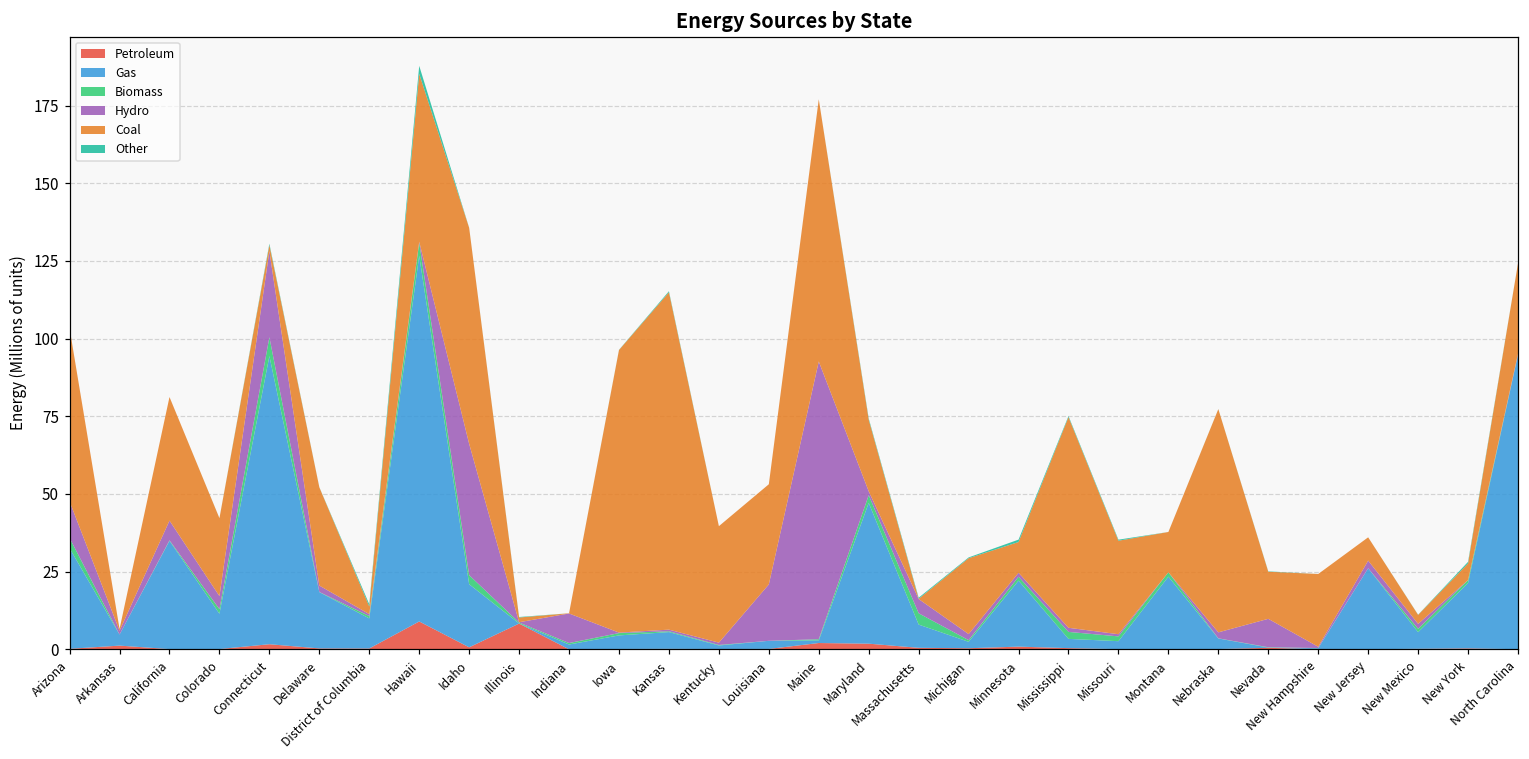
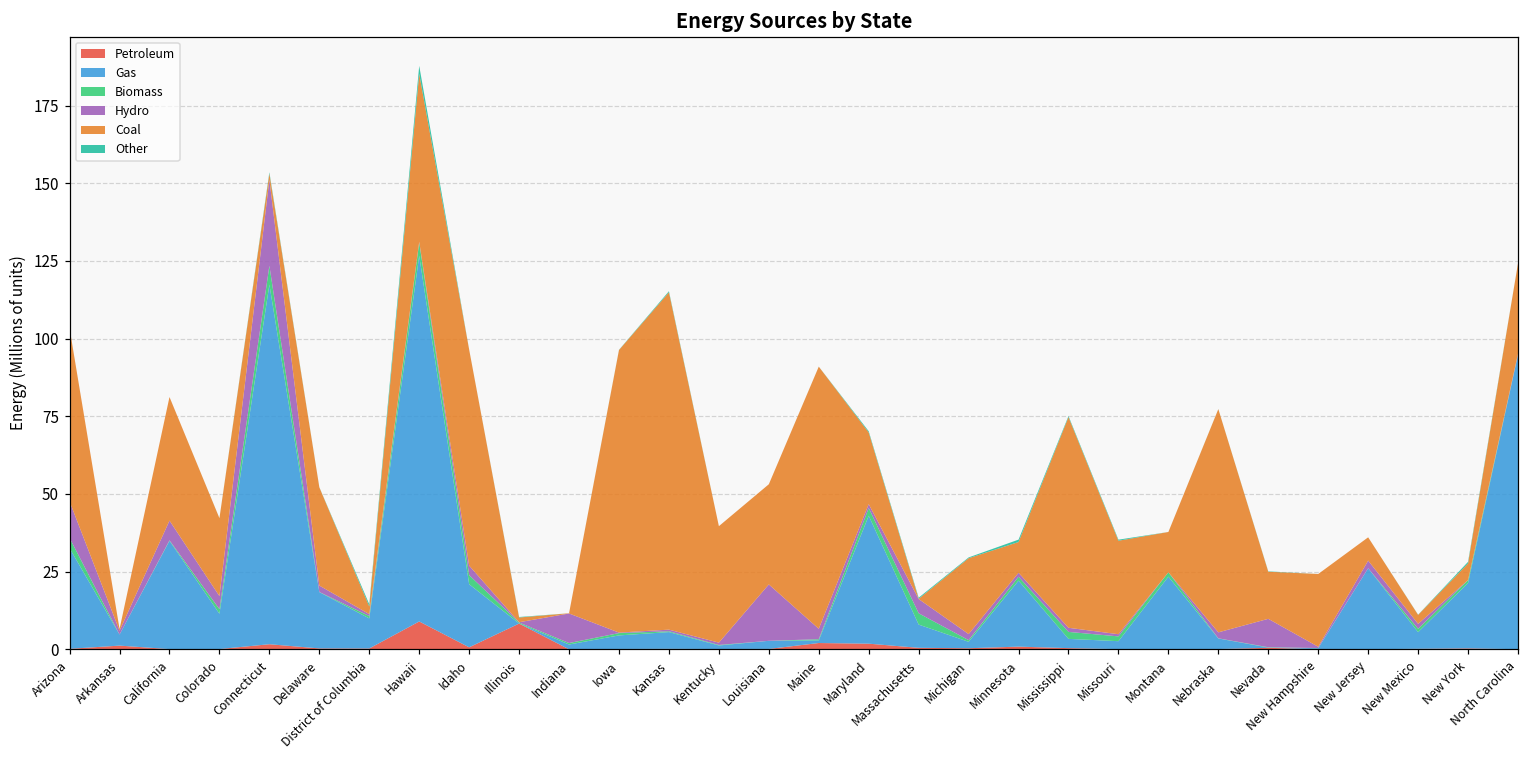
Gas, Connecticut: 93 -> 116
Hydro, Idaho: 42 -> 3
Hydro, Maine: 89 -> 3
Gas, Maryland: 45 -> 41
